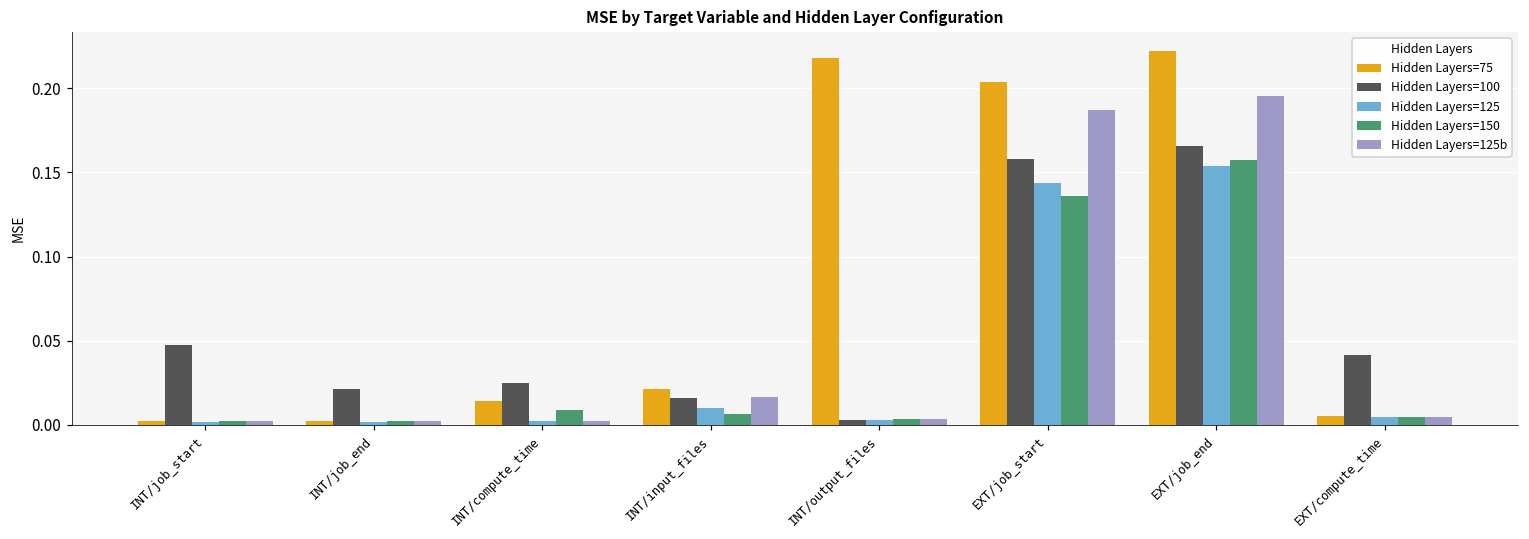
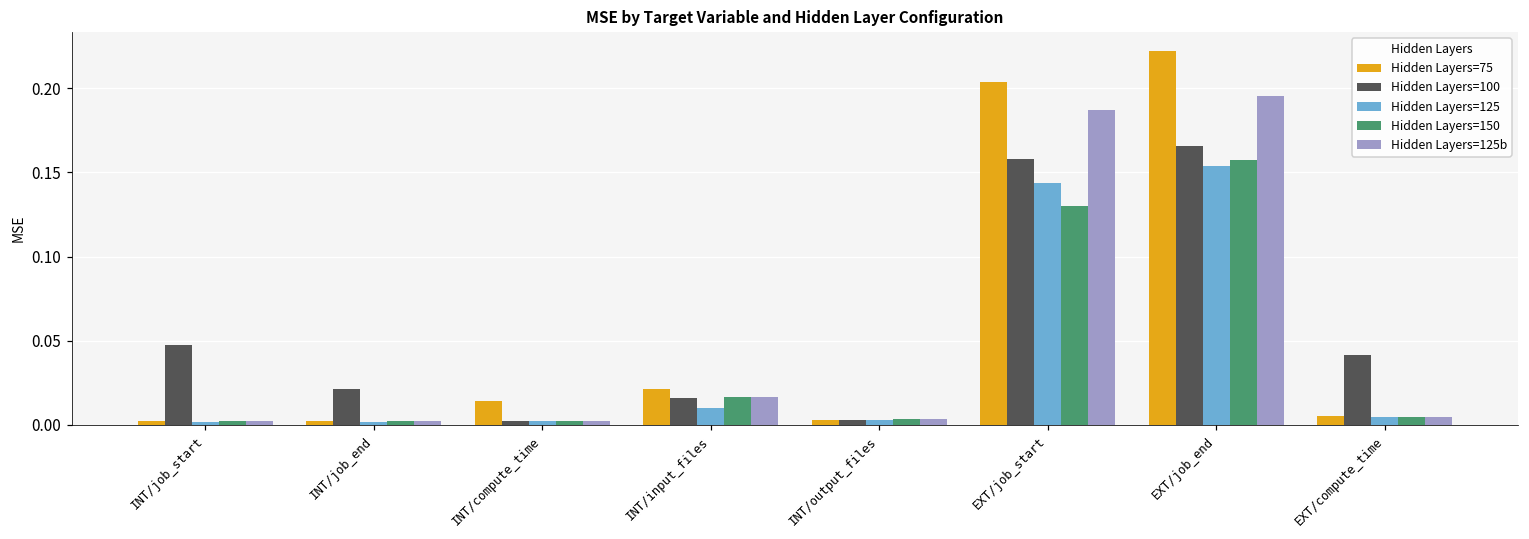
Hidden Layers=100, INT/compute_time: 0.025 -> 0.002
Hidden Layers=150, INT/compute_time: 0.009 -> 0.002
Hidden Layers=150, INT/input_files: 0.007 -> 0.016
Hidden Layers=75, INT/output_files: 0.218 -> 0.003
Hidden Layers=150, EXT/job_start: 0.136 -> 0.130
